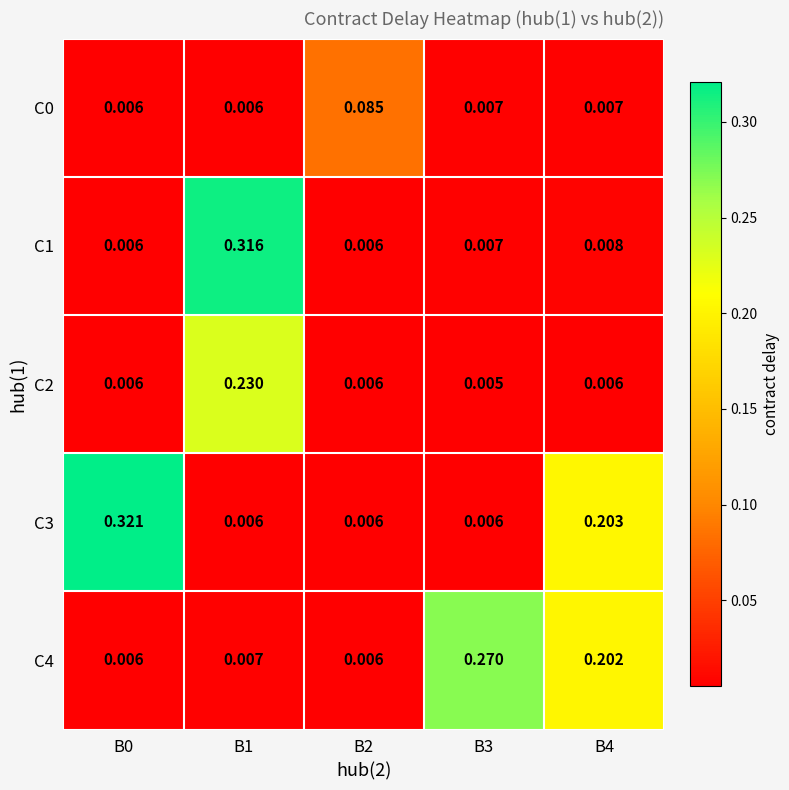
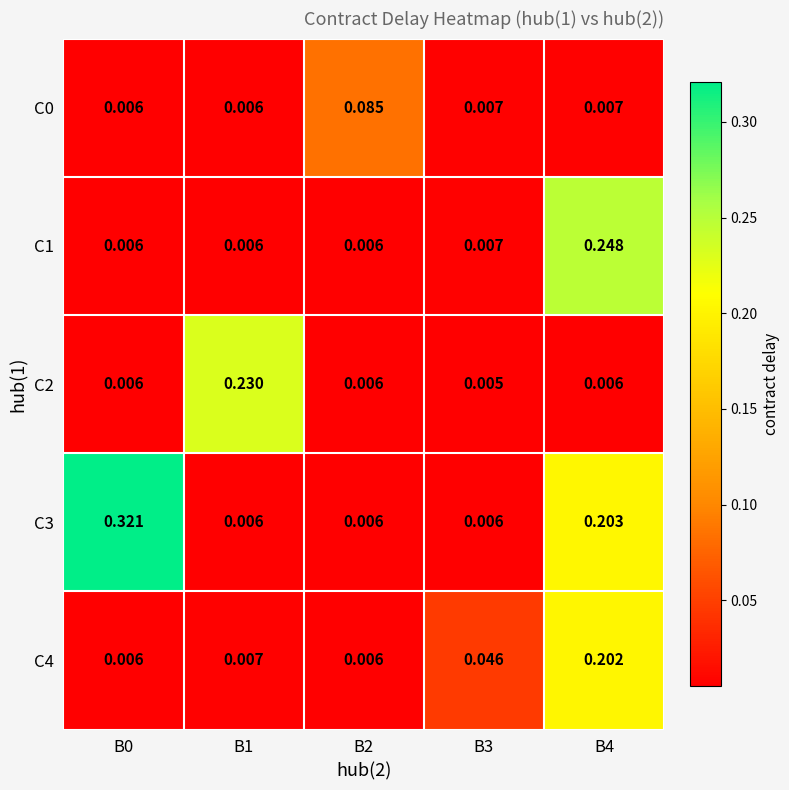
C1, B1: 0.316 -> 0.006
C1, B4: 0.008 -> 0.248
C4, B3: 0.270 -> 0.046
